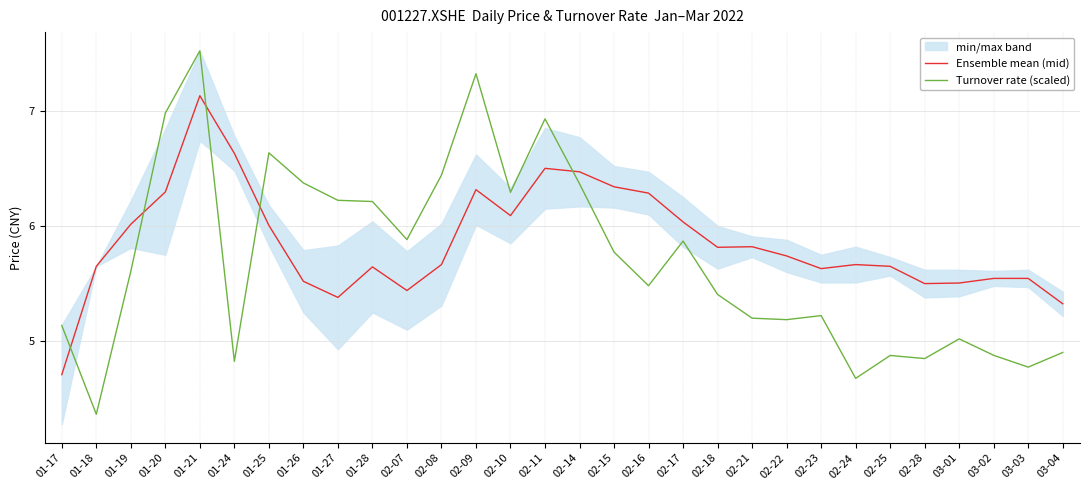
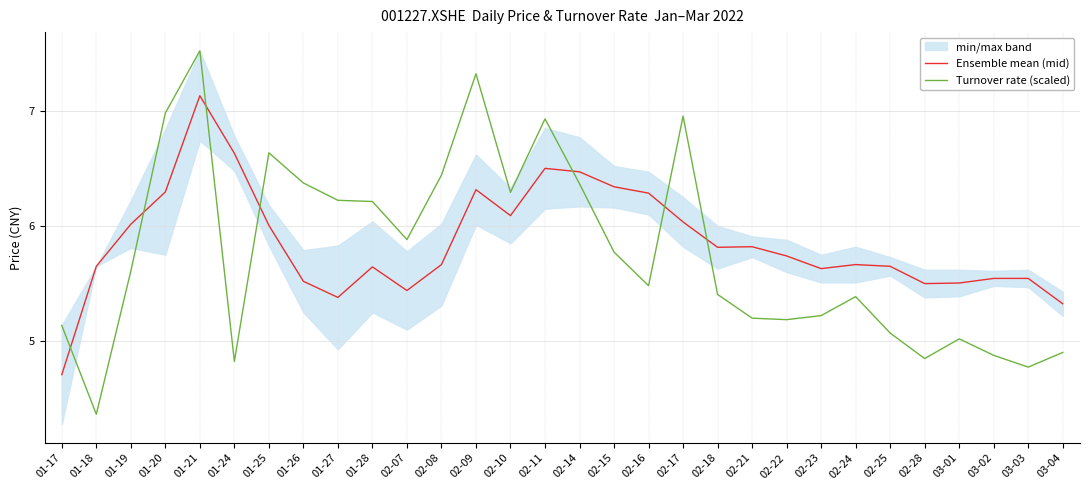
Turnover rate (scaled), 02-17: 5.87 -> 6.95
Turnover rate (scaled), 02-24: 4.68 -> 5.39
Turnover rate (scaled), 02-25: 4.88 -> 5.07
